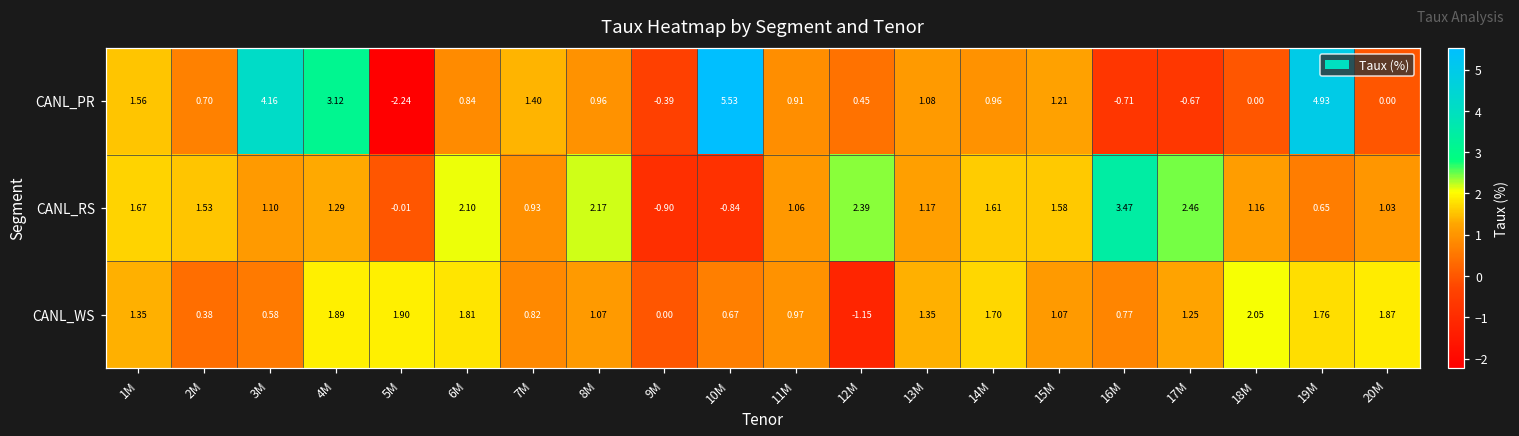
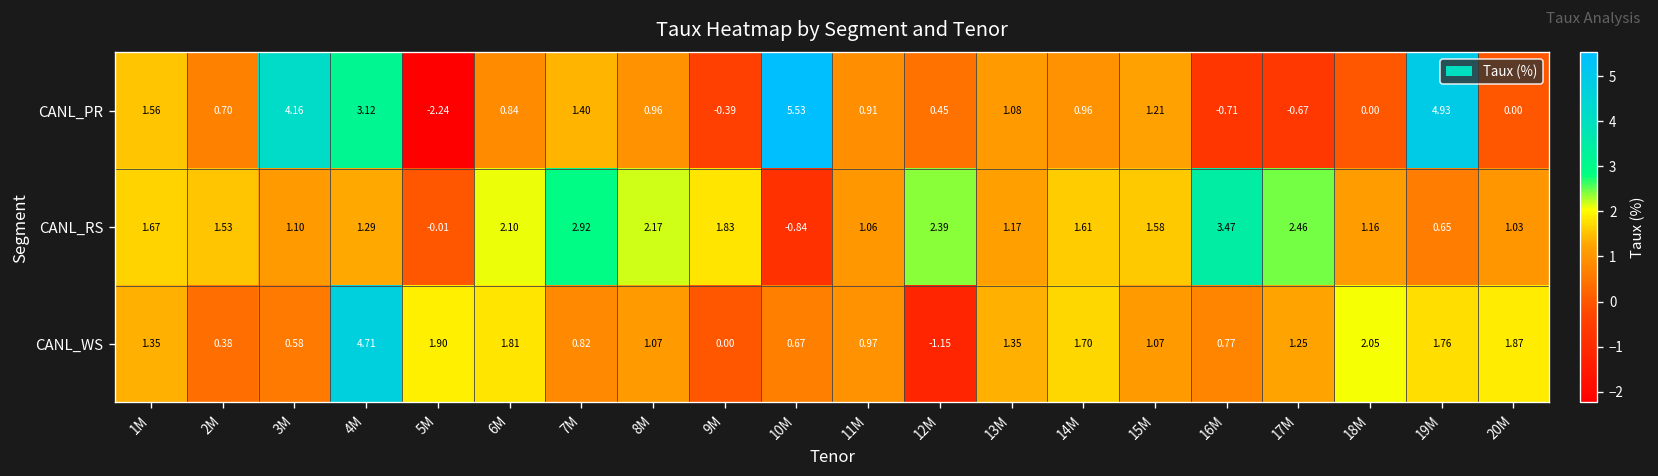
CANL_RS, 7M: 0.93 -> 2.92
CANL_RS, 9M: -0.90 -> 1.83
CANL_WS, 4M: 1.89 -> 4.71
